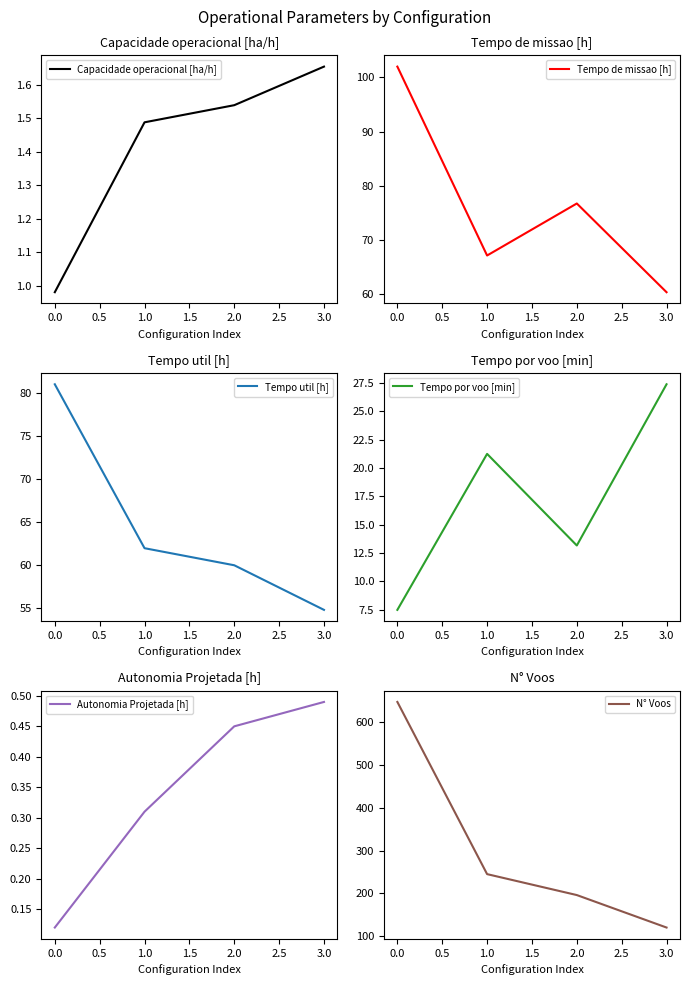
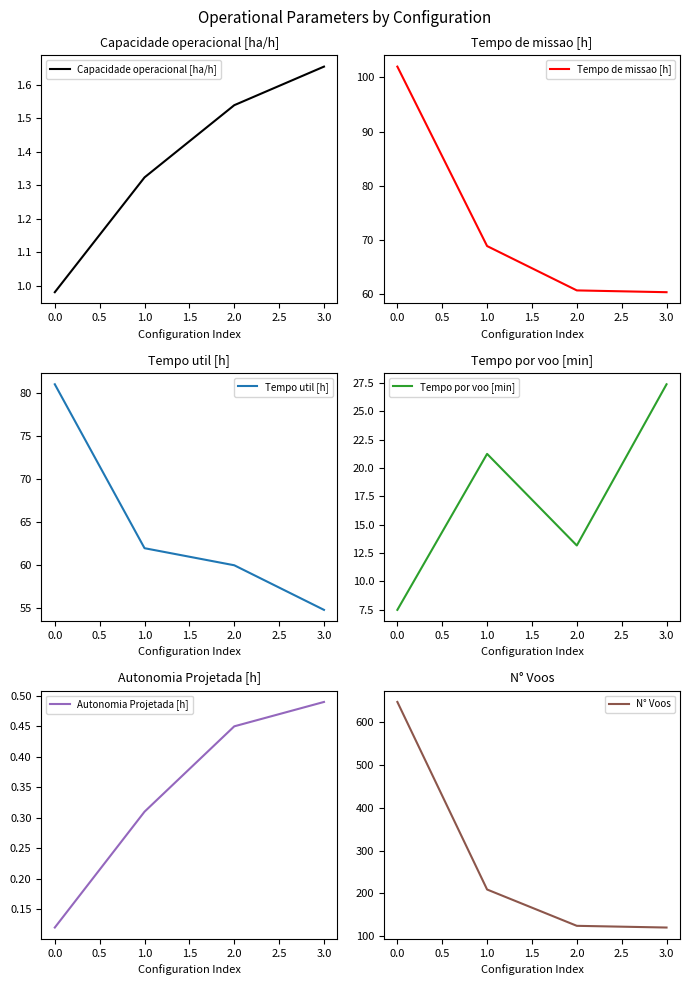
Capacidade operacional [ha/h], 1.0: 1.49 -> 1.32
Tempo de missao [h], 1.0: 67 -> 69
Tempo de missao [h], 2.0: 77 -> 61
N° Voos, 1.0: 250 -> 210
N° Voos, 2.0: 200 -> 120
